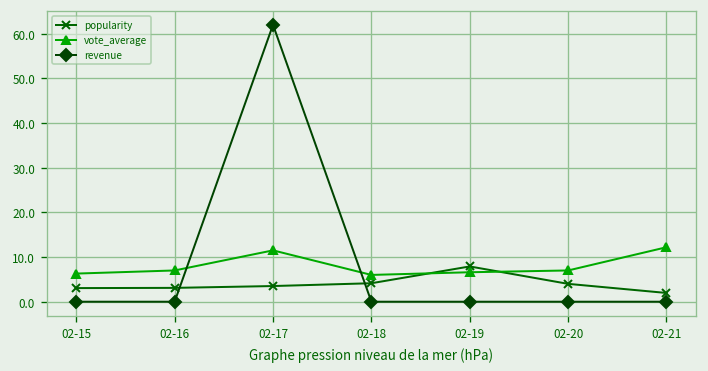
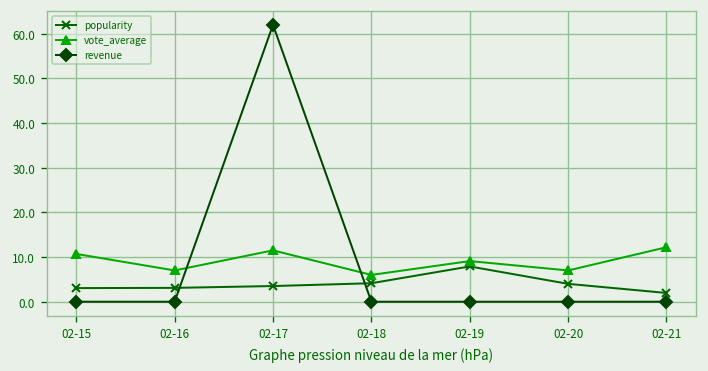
vote_average, 02-15: 6 -> 11
vote_average, 02-19: 7 -> 9
